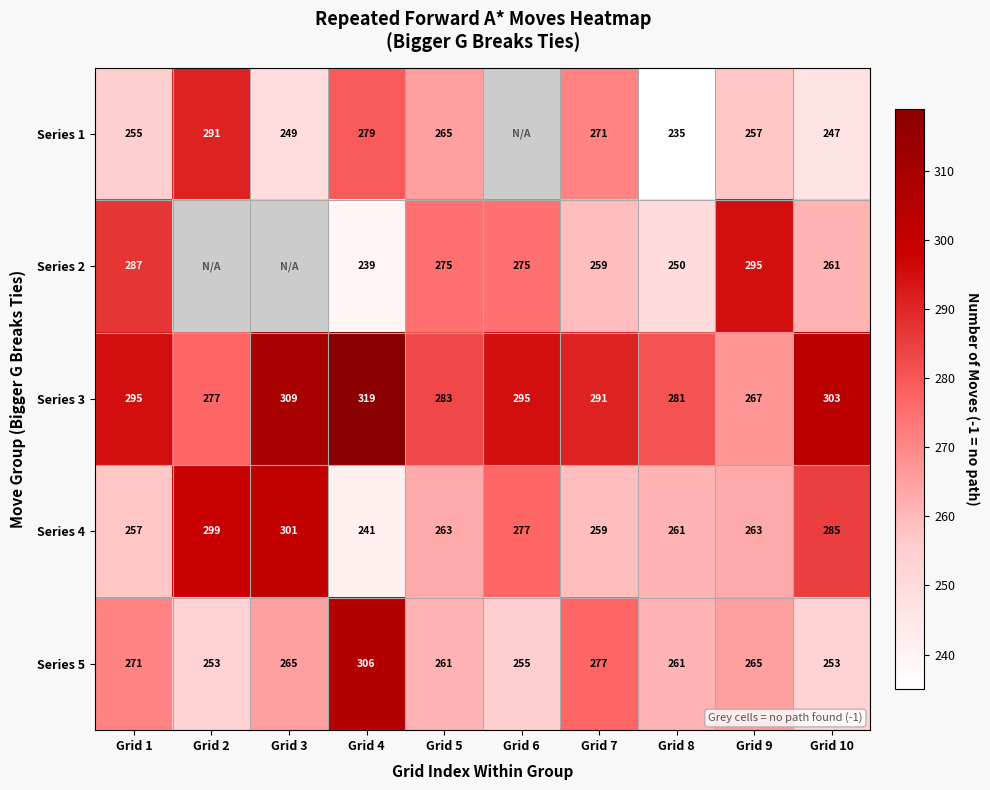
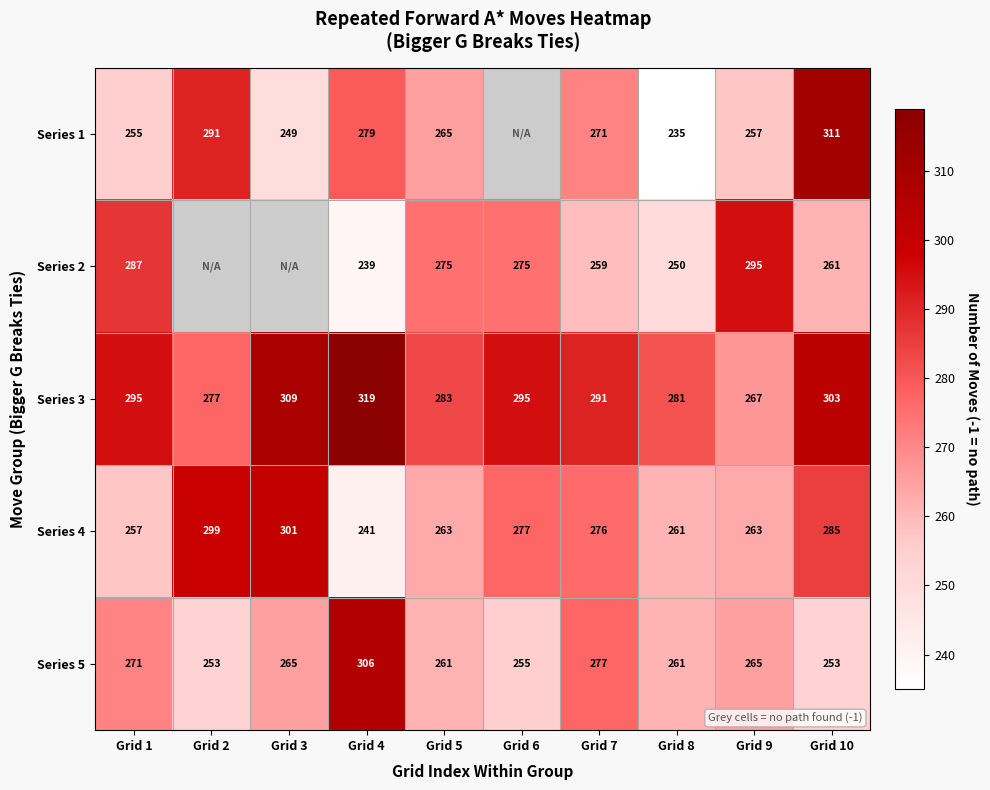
Series 1, Grid 10: 247 -> 311
Series 4, Grid 7: 259 -> 276
